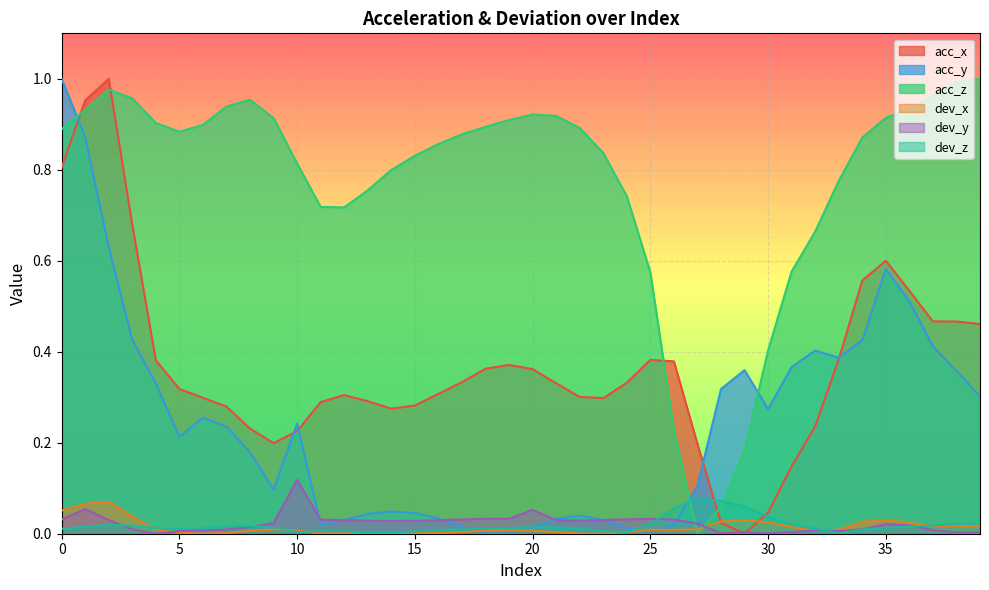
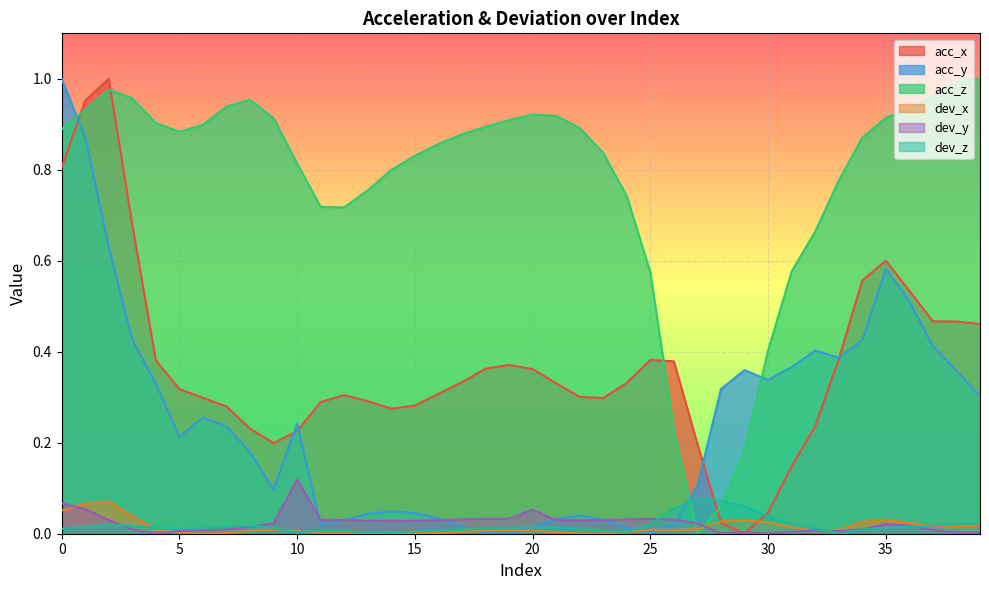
dev_y, 0: 0.03 -> 0.07
acc_y, 30: 0.27 -> 0.34
